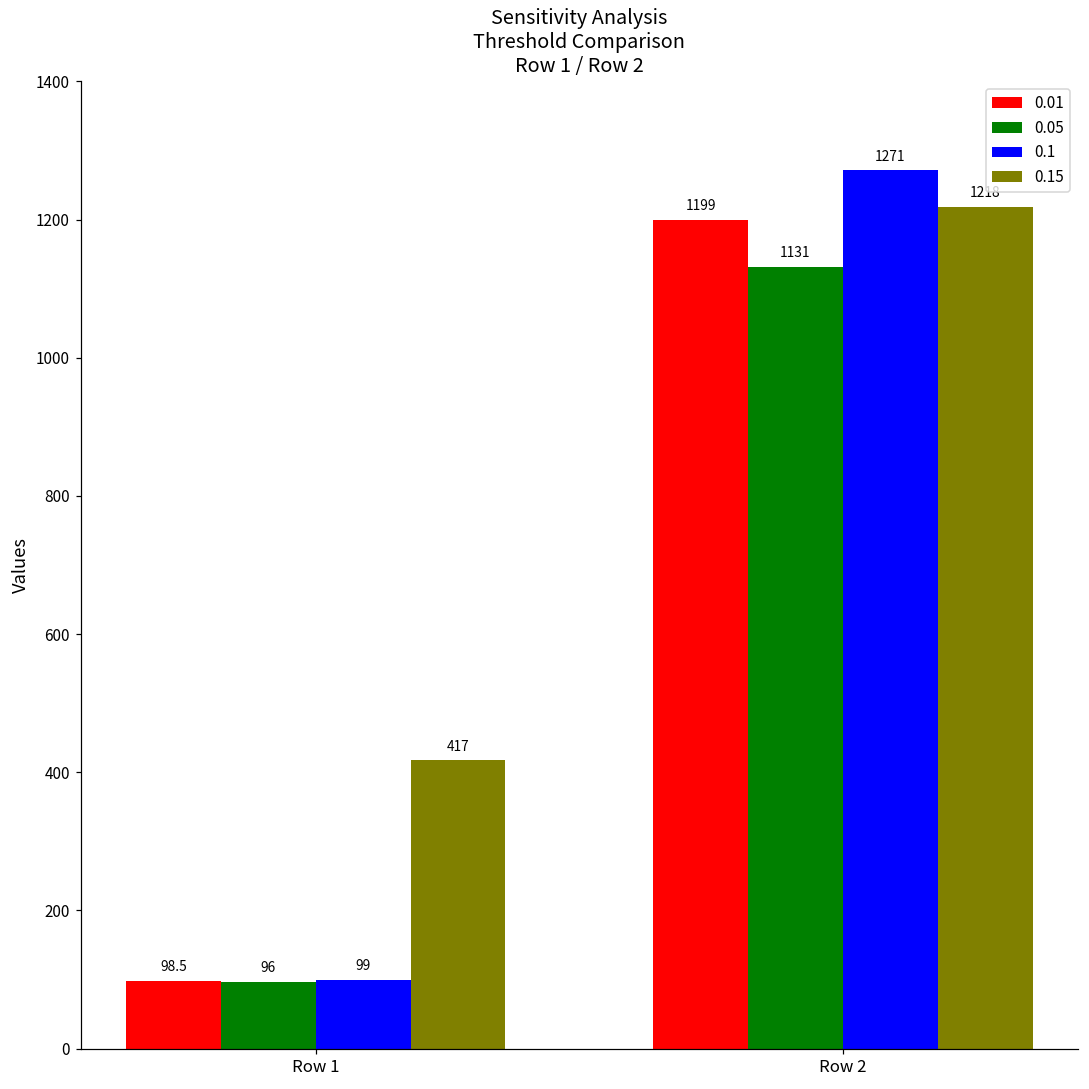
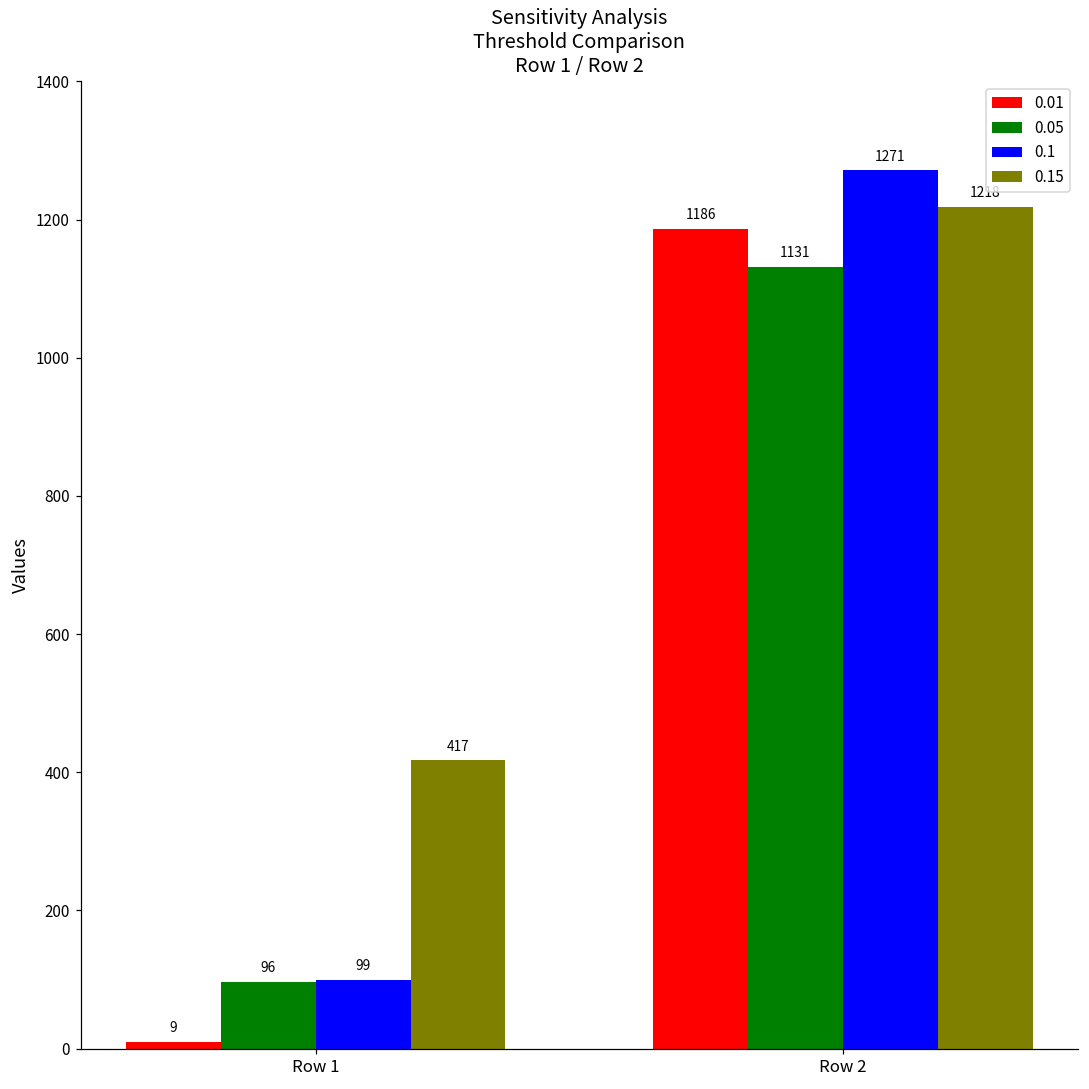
0.01, Row 1: 98.5 -> 9
0.01, Row 2: 1199 -> 1186
